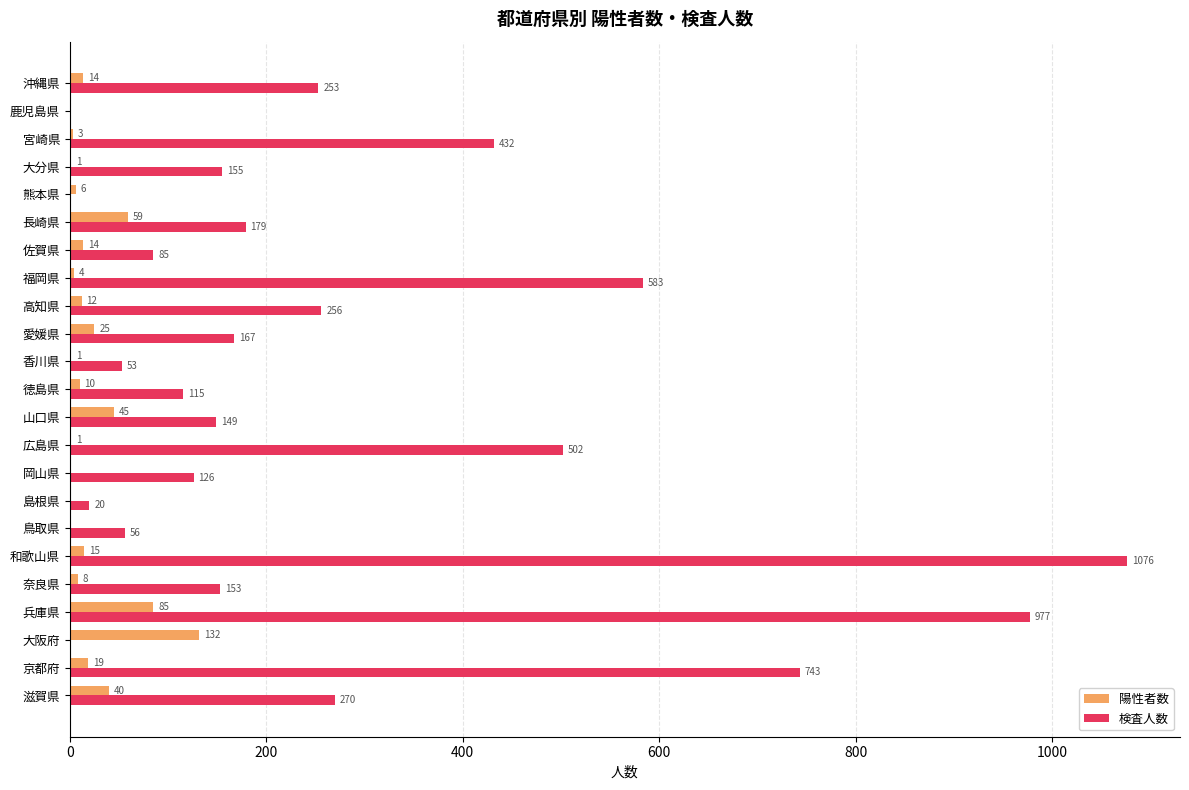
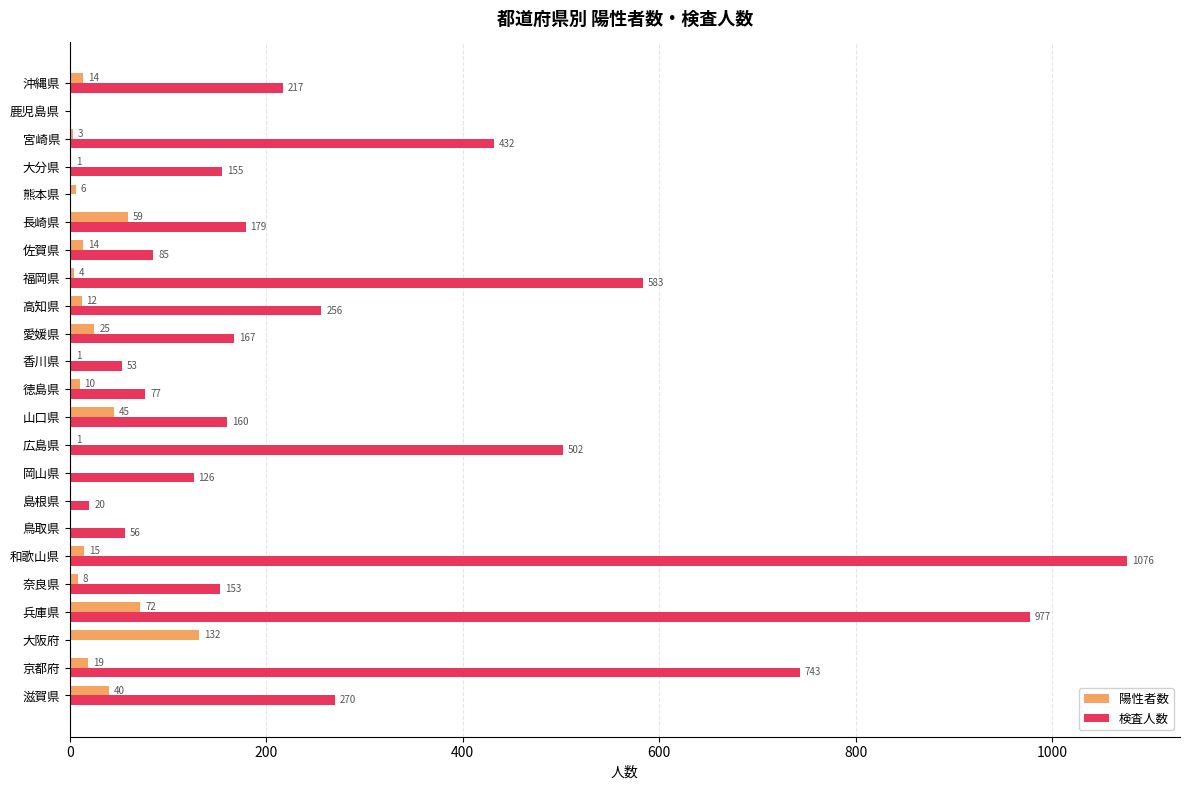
検査人数, 沖縄県: 253 -> 217
検査人数, 徳島県: 115 -> 77
検査人数, 山口県: 149 -> 160
陽性者数, 兵庫県: 85 -> 72
